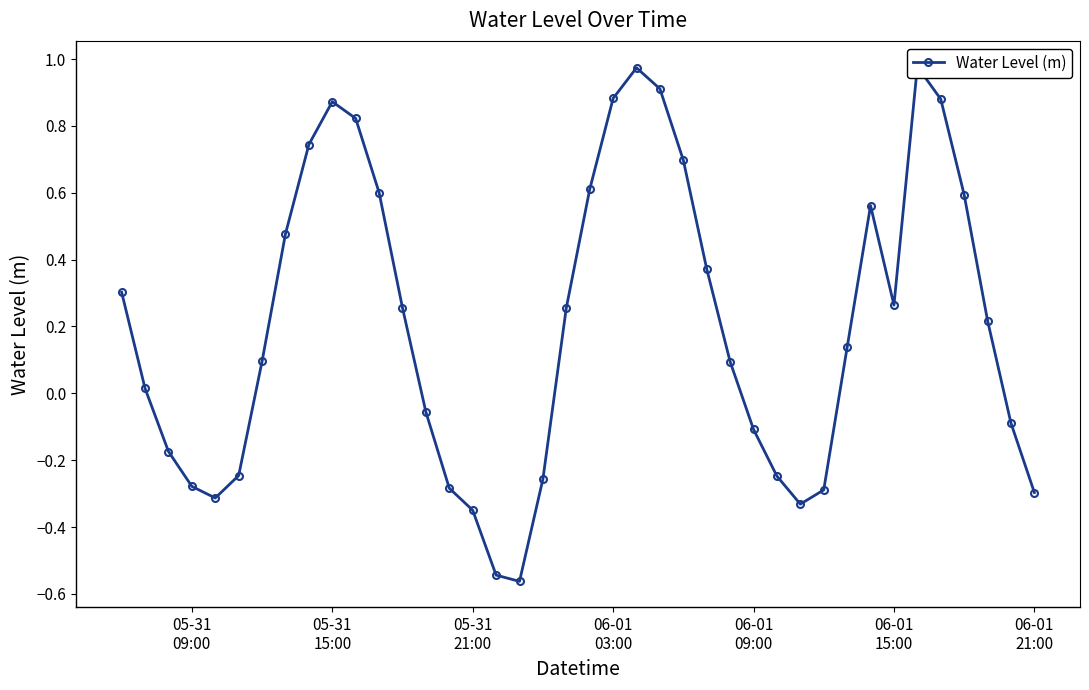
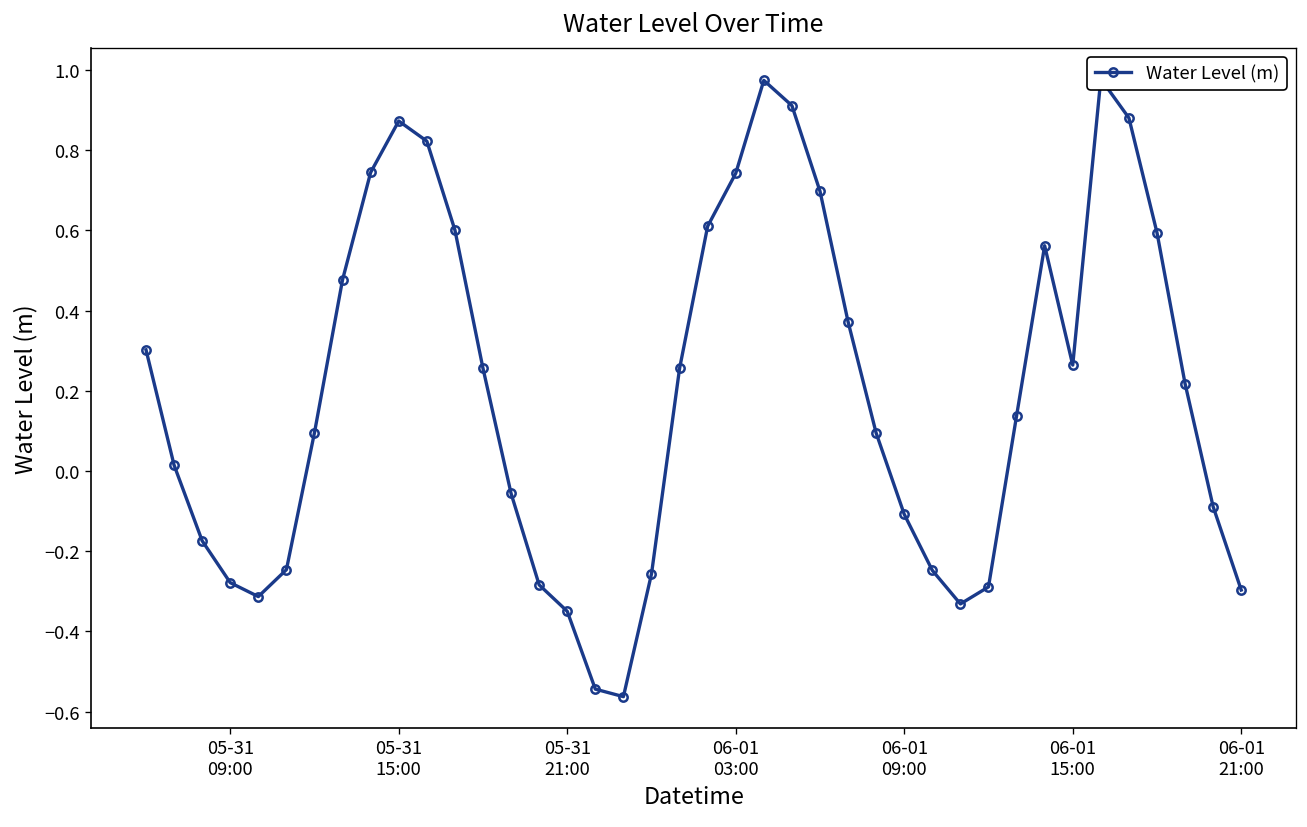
06-01 03:00: 0.88 -> 0.74
